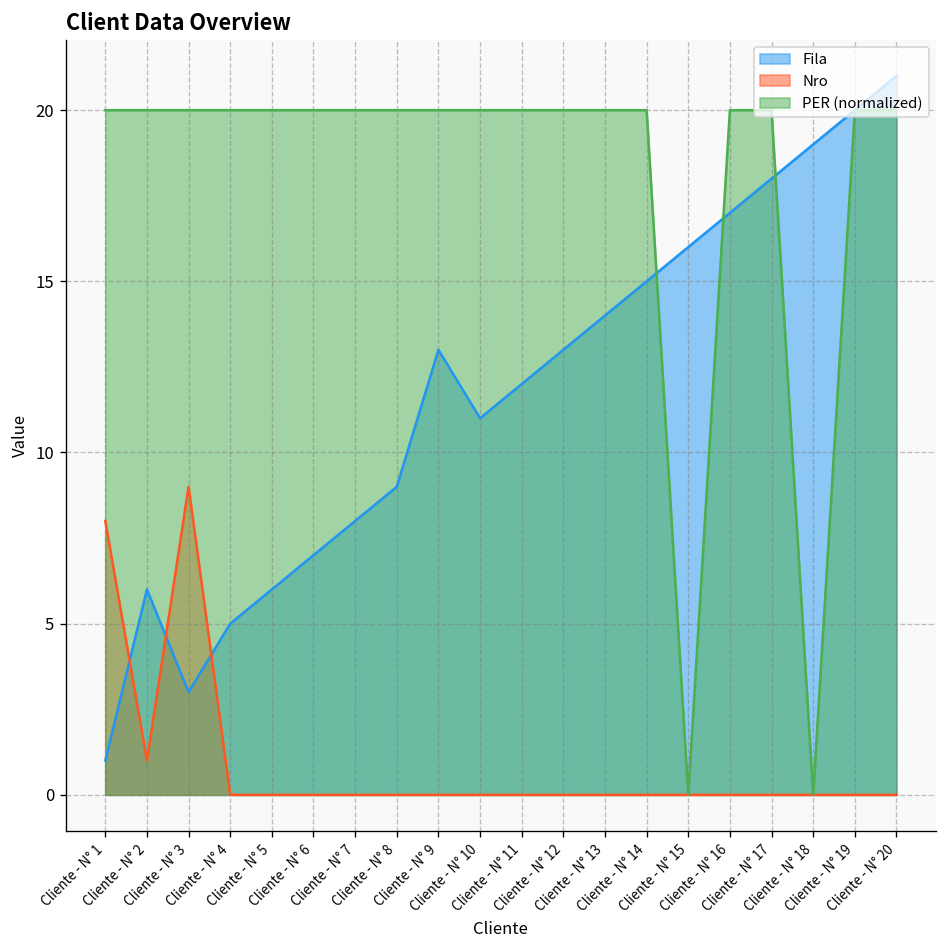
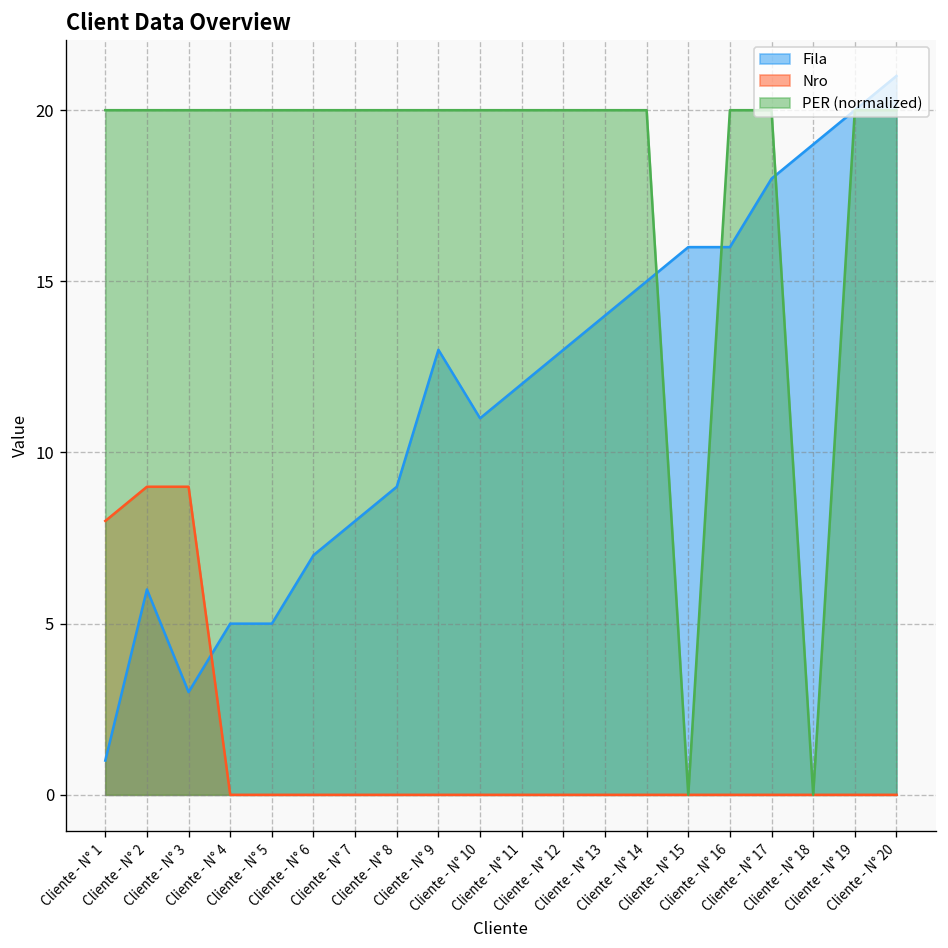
Nro, Cliente - N° 2: 1 -> 9
Fila, Cliente - N° 5: 6 -> 5
Fila, Cliente - N° 16: 17 -> 16
